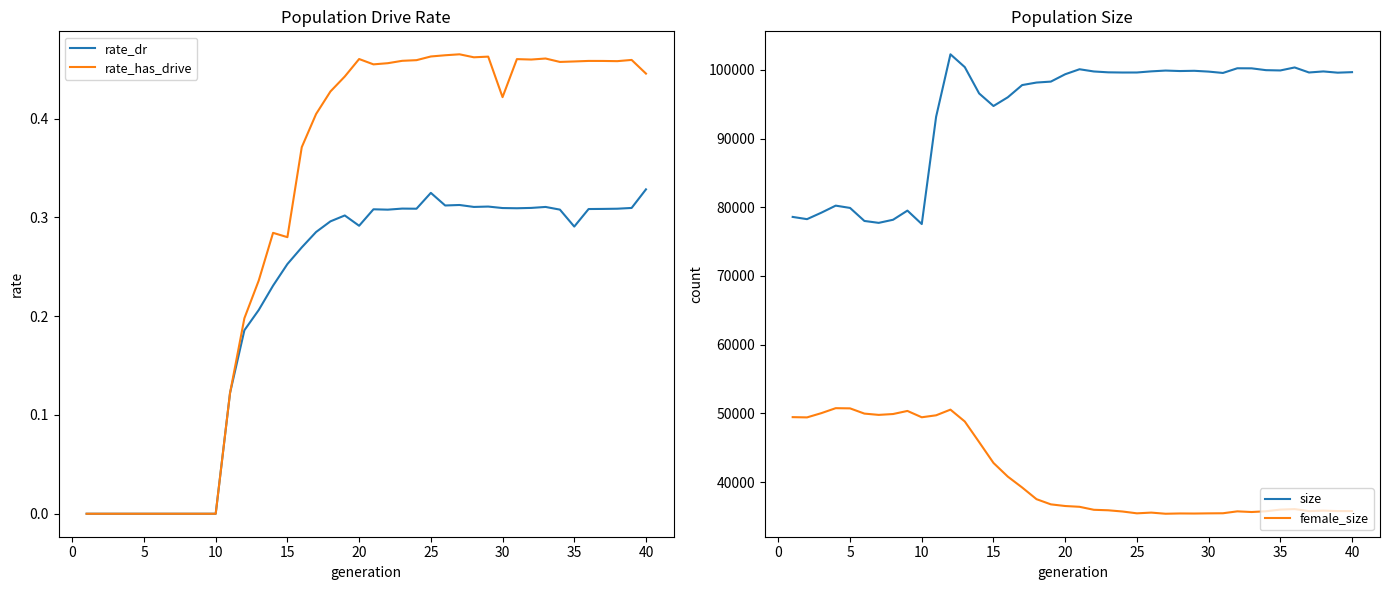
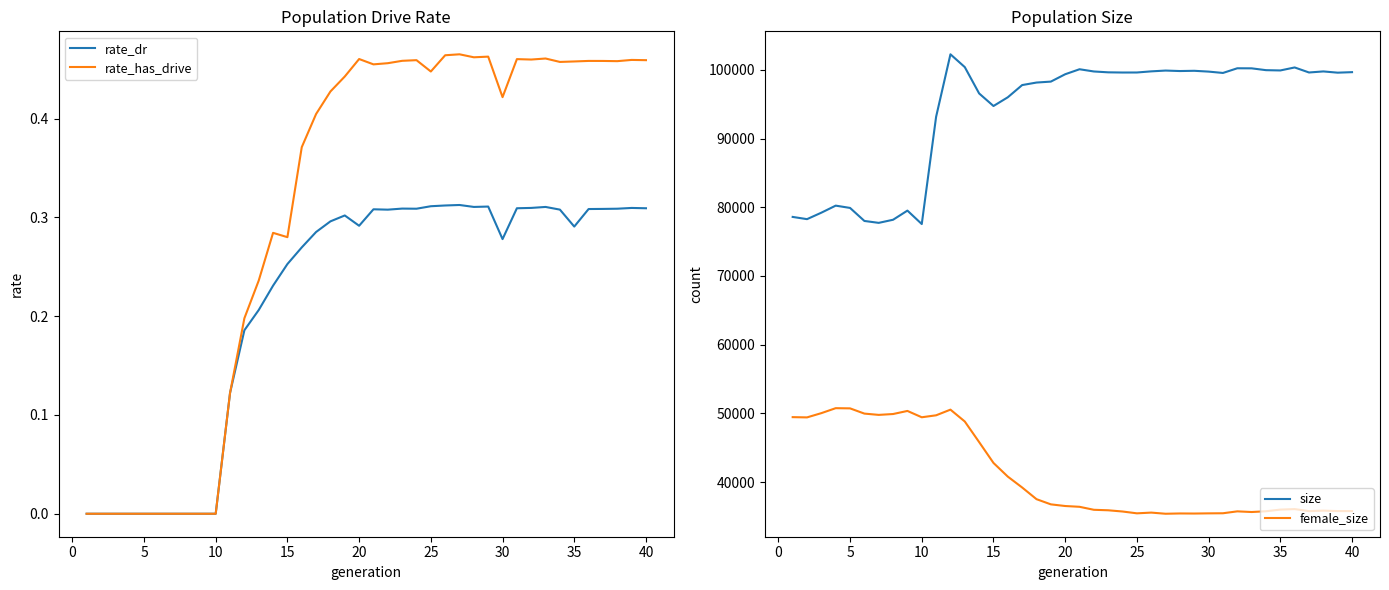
Population Drive Rate, rate_dr, 25: 0.32 -> 0.31
Population Drive Rate, rate_has_drive, 25: 0.46 -> 0.45
Population Drive Rate, rate_dr, 30: 0.31 -> 0.28
Population Drive Rate, rate_dr, 40: 0.33 -> 0.31
Population Drive Rate, rate_has_drive, 40: 0.45 -> 0.46
